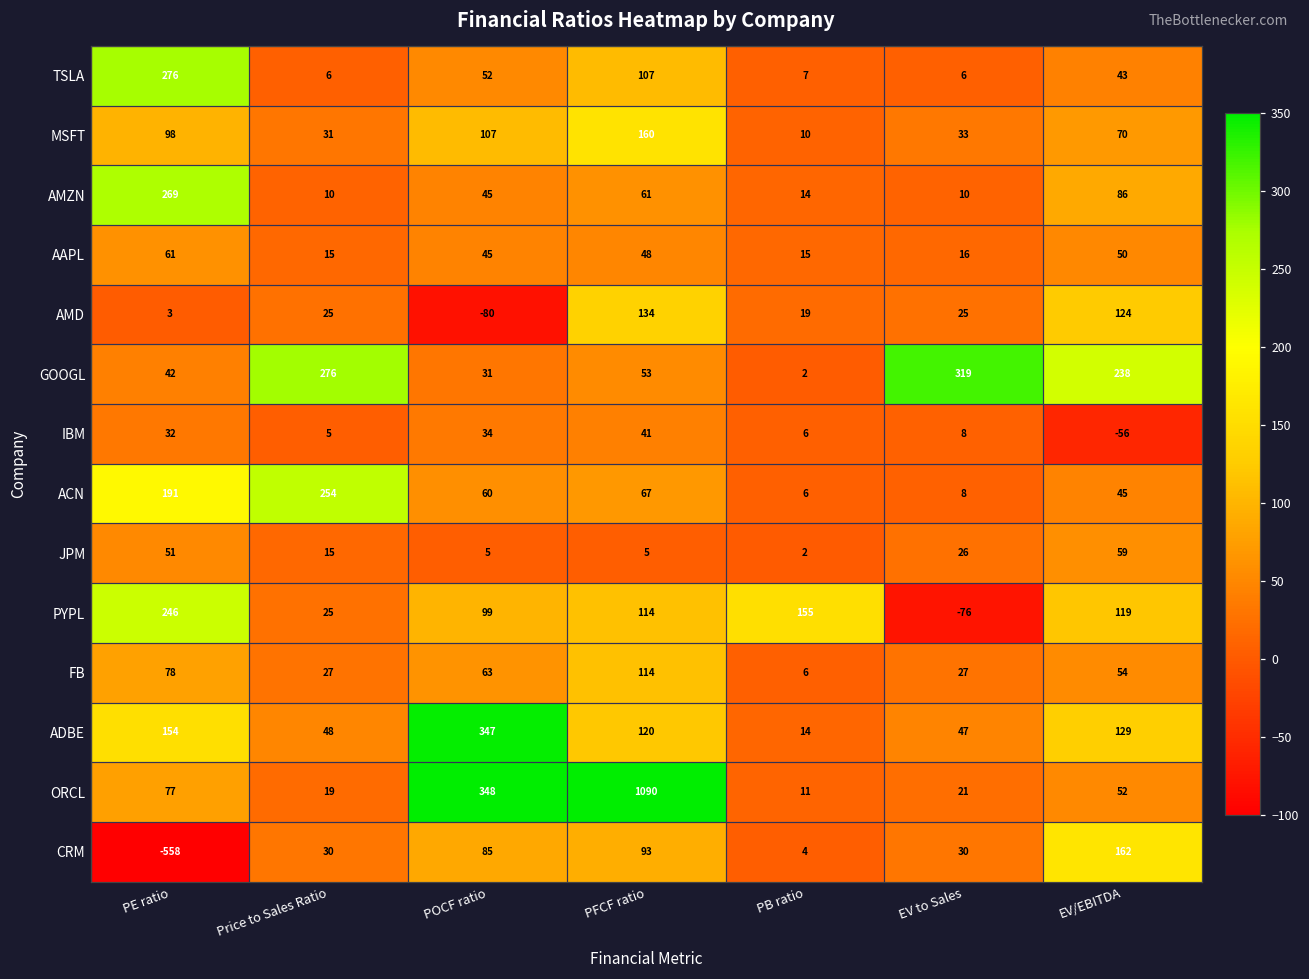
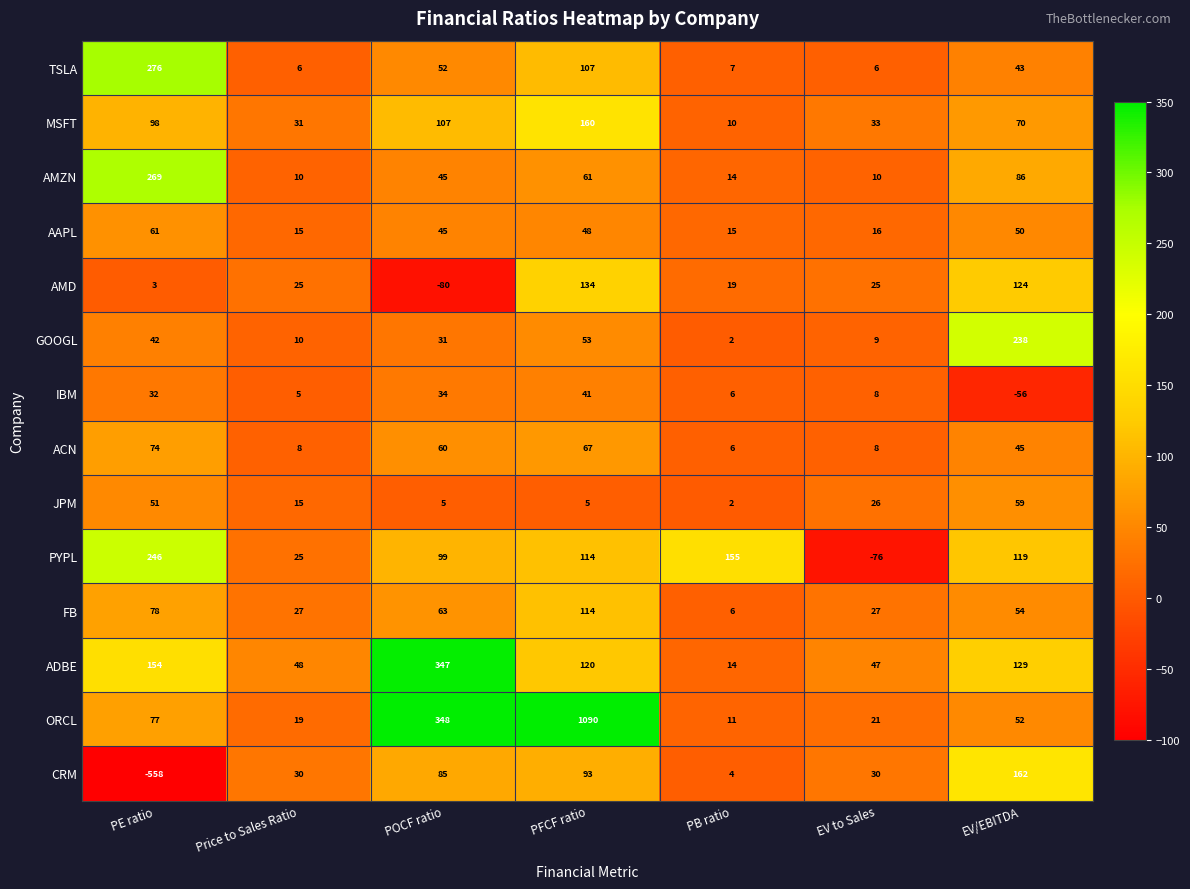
GOOGL, Price to Sales Ratio: 276 -> 10
GOOGL, EV to Sales: 319 -> 9
ACN, PE ratio: 191 -> 74
ACN, Price to Sales Ratio: 254 -> 8
